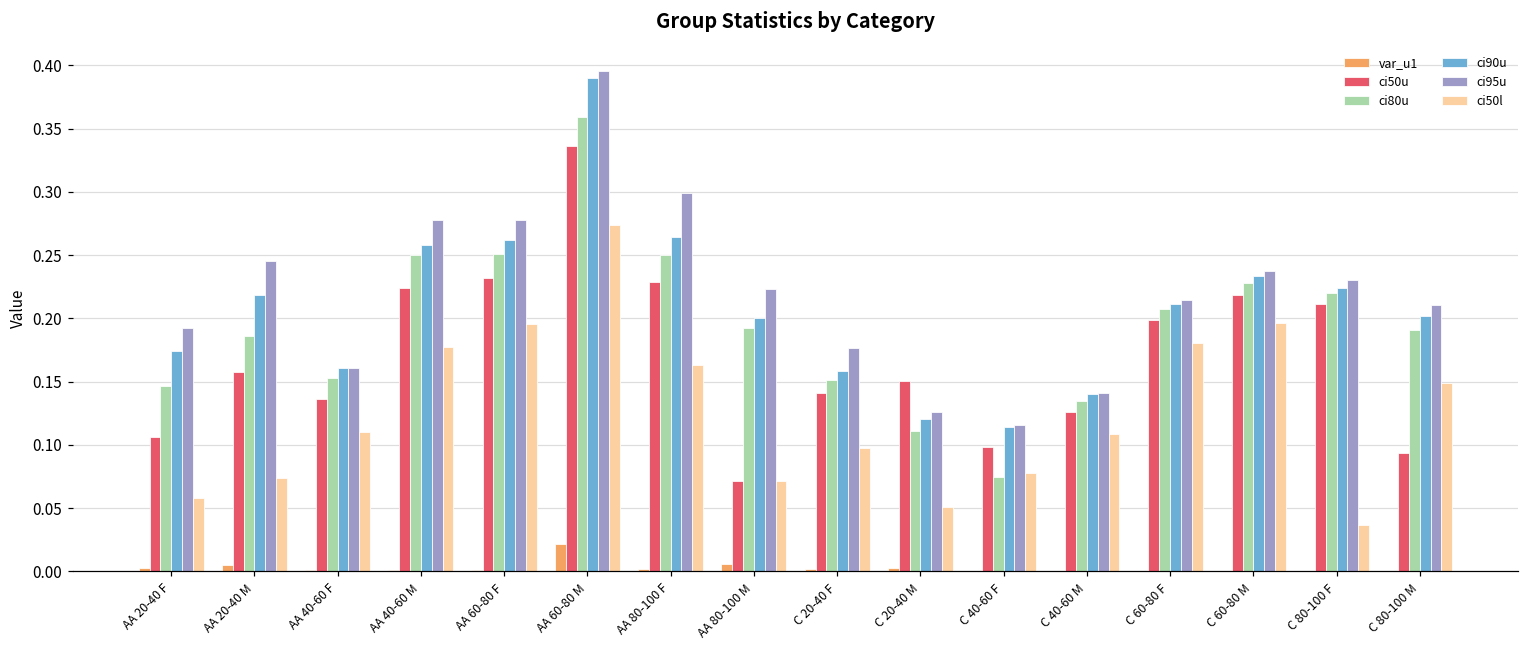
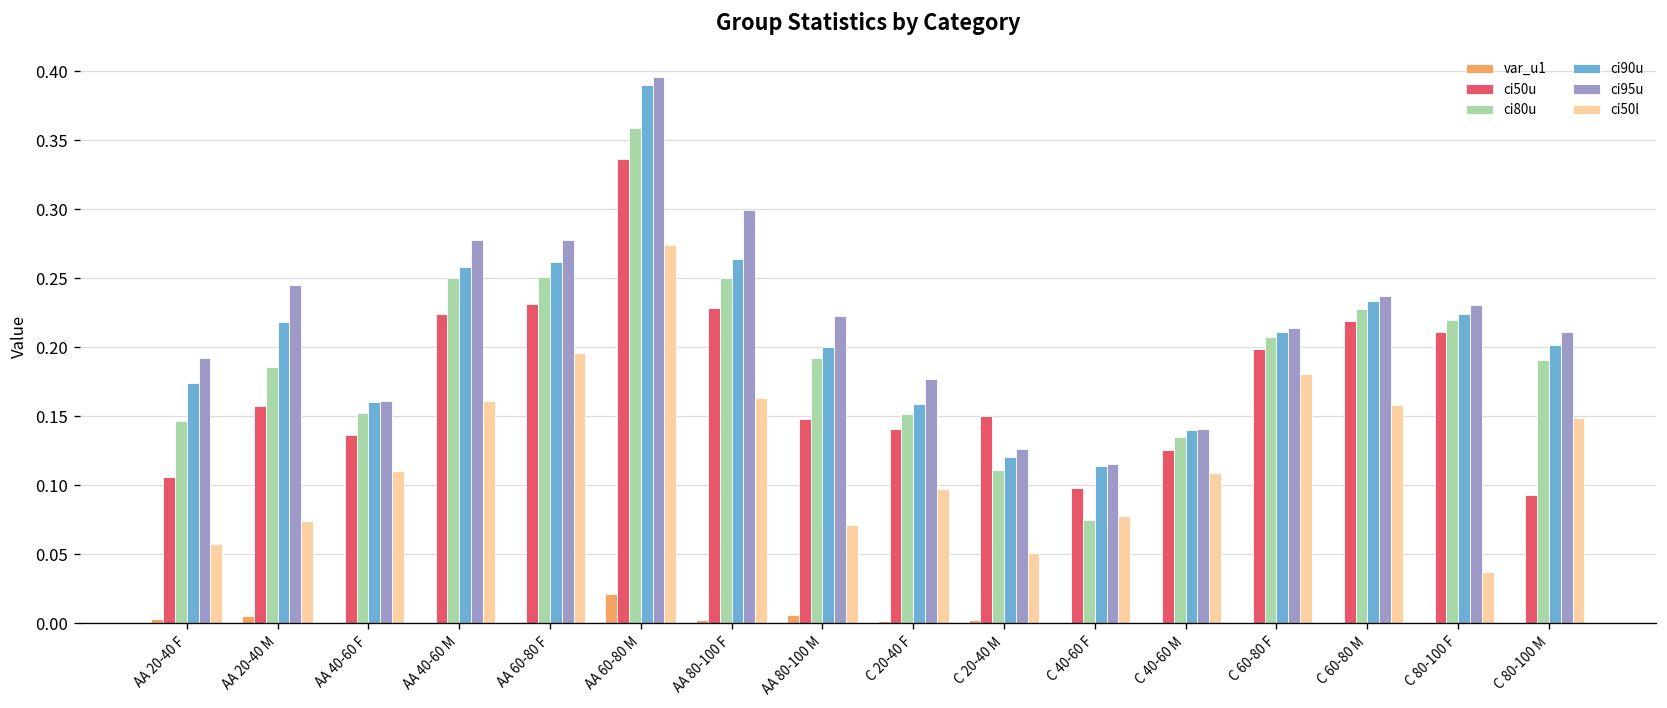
ci50l, AA 40-60 M: 0.177 -> 0.161
ci50u, AA 80-100 M: 0.071 -> 0.148
ci50l, C 60-80 M: 0.197 -> 0.158
